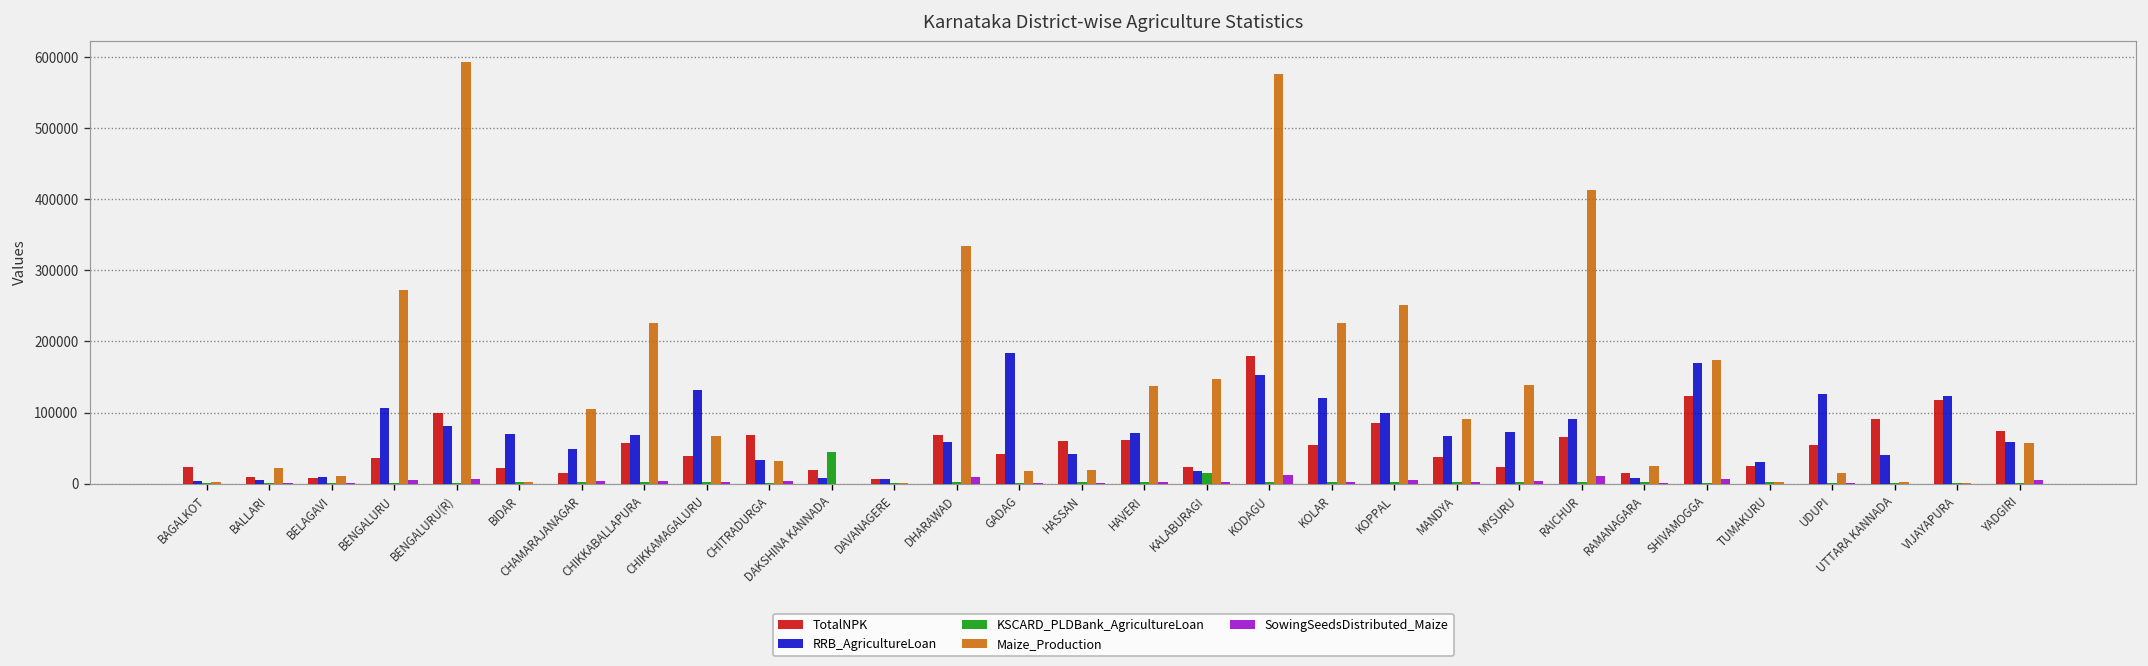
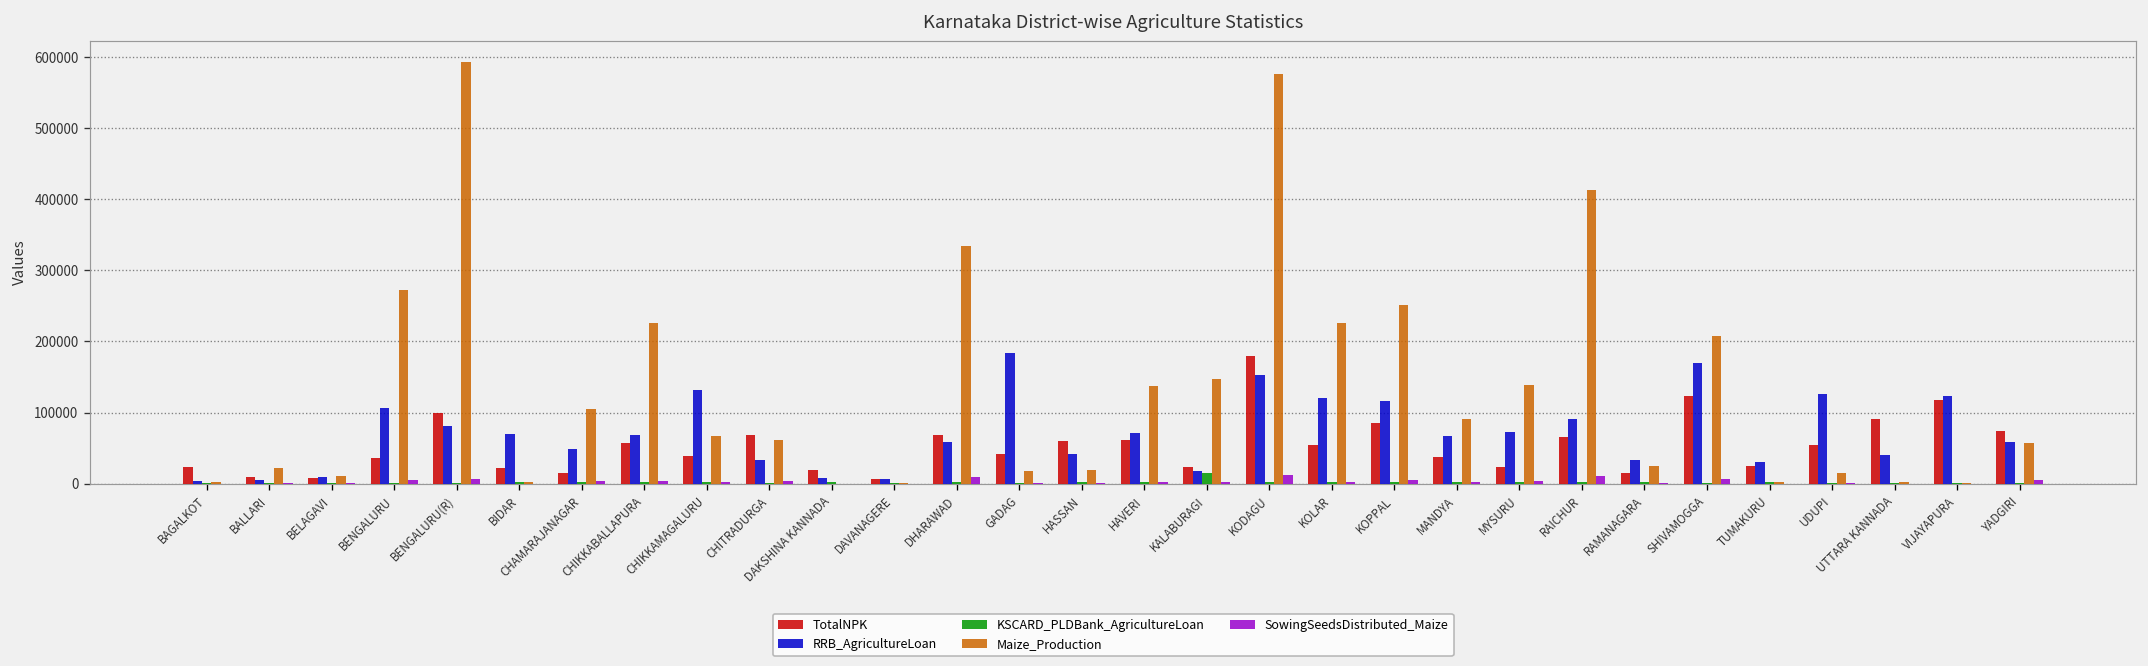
Maize_Production, CHITRADURGA: 30000 -> 60000
KSCARD_PLDBank_AgricultureLoan, DAKSHINA KANNADA: 40000 -> 0
RRB_AgricultureLoan, KOPPAL: 100000 -> 120000
RRB_AgricultureLoan, RAMANAGARA: 10000 -> 30000
Maize_Production, SHIVAMOGGA: 170000 -> 210000
